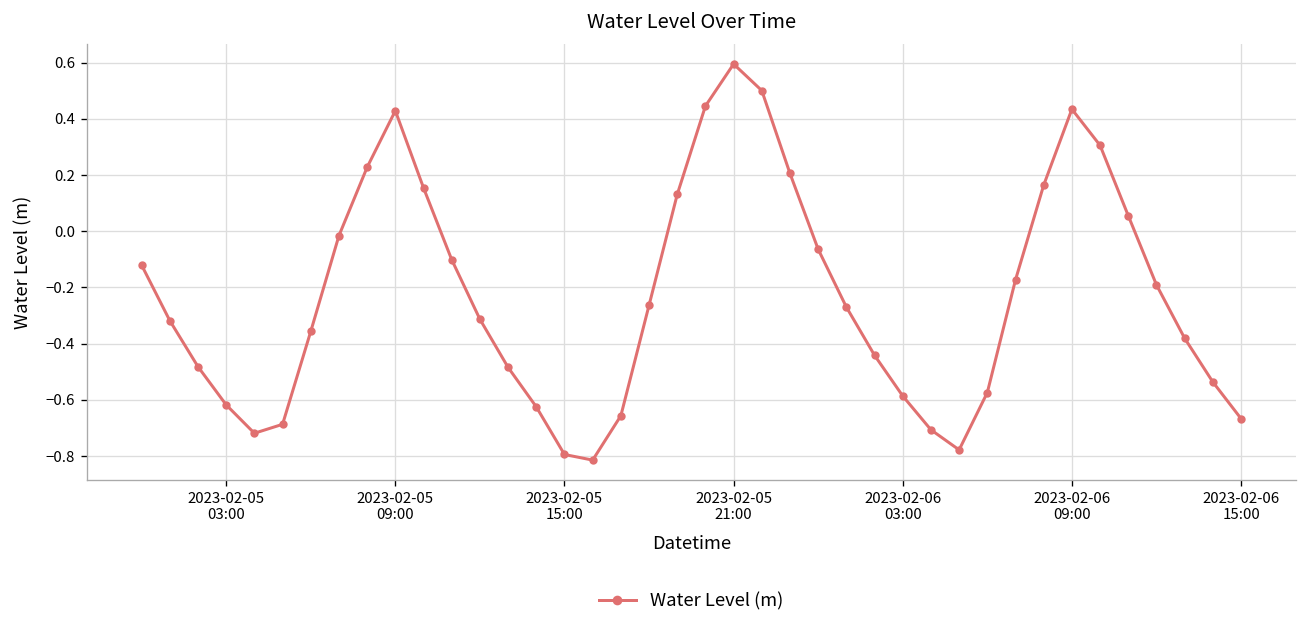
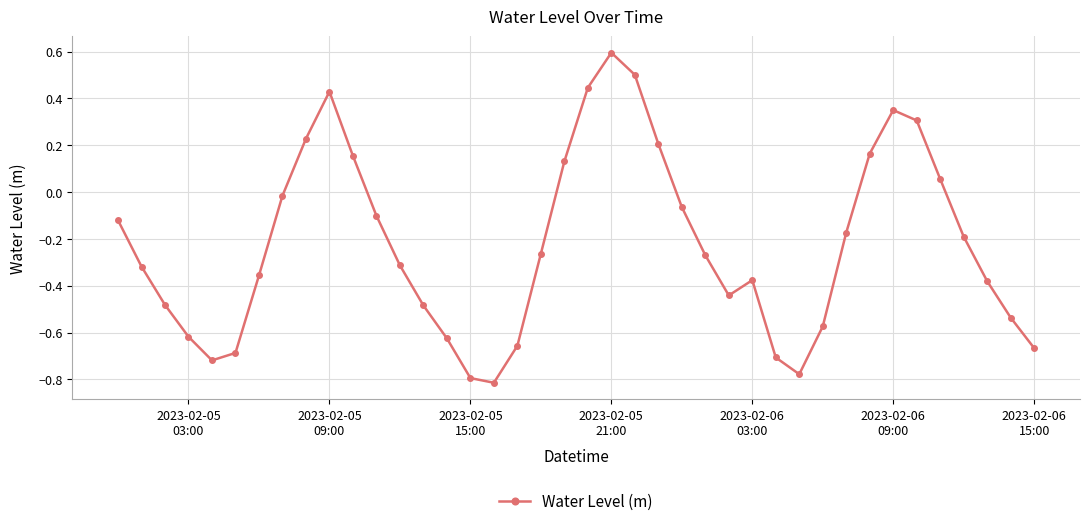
2023-02-06 03:00: -0.59 -> -0.38
2023-02-06 09:00: 0.43 -> 0.35
